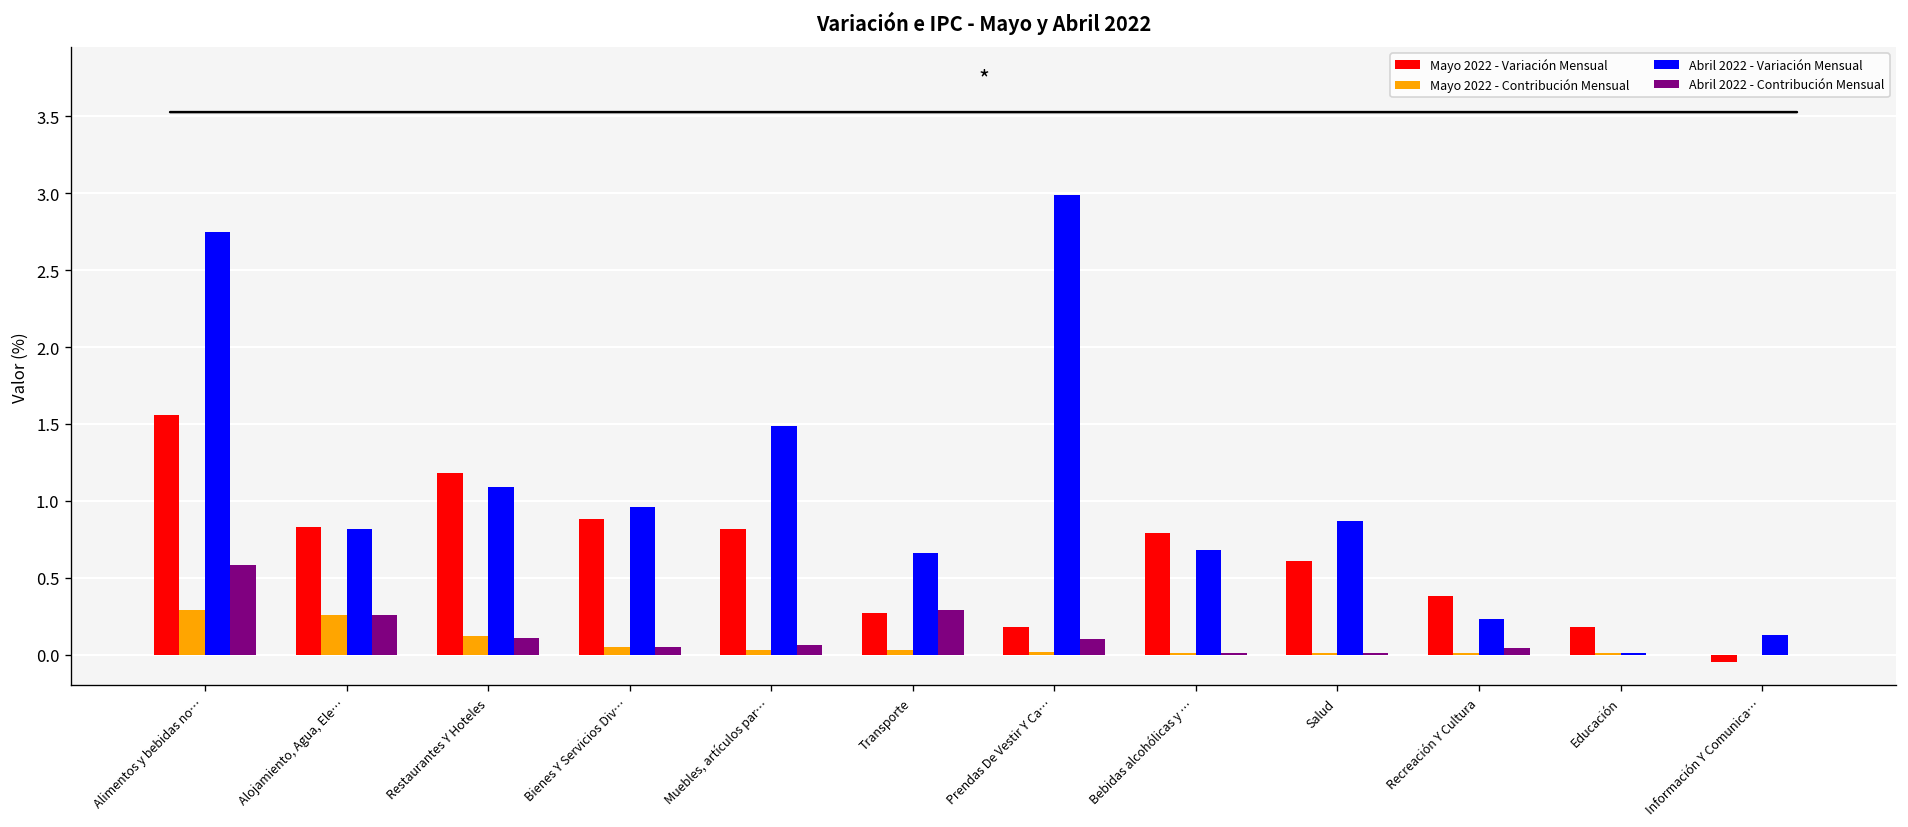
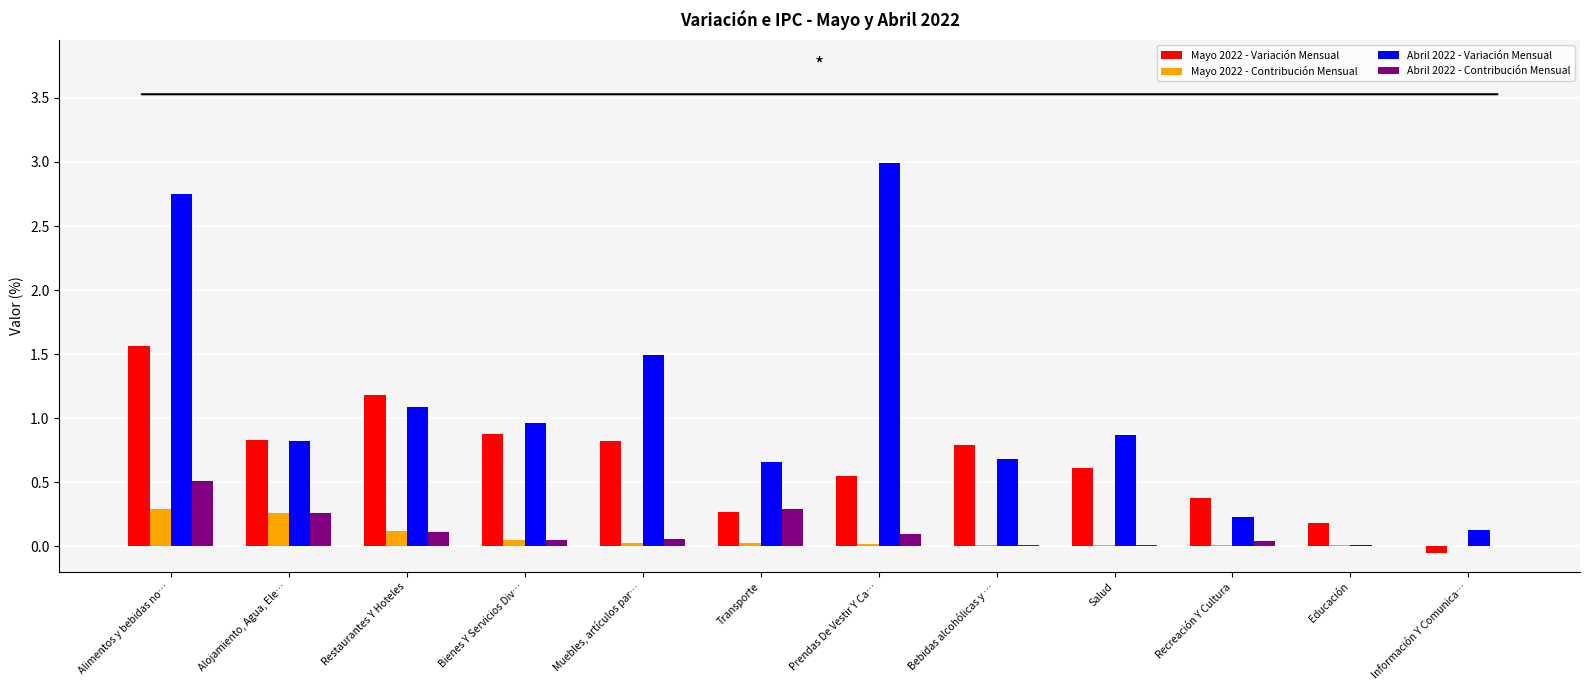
Abril 2022 - Contribución Mensual, Alimentos y bebidas no…: 0.58 -> 0.51
Mayo 2022 - Variación Mensual, Prendas De Vestir Y Ca…: 0.18 -> 0.55
